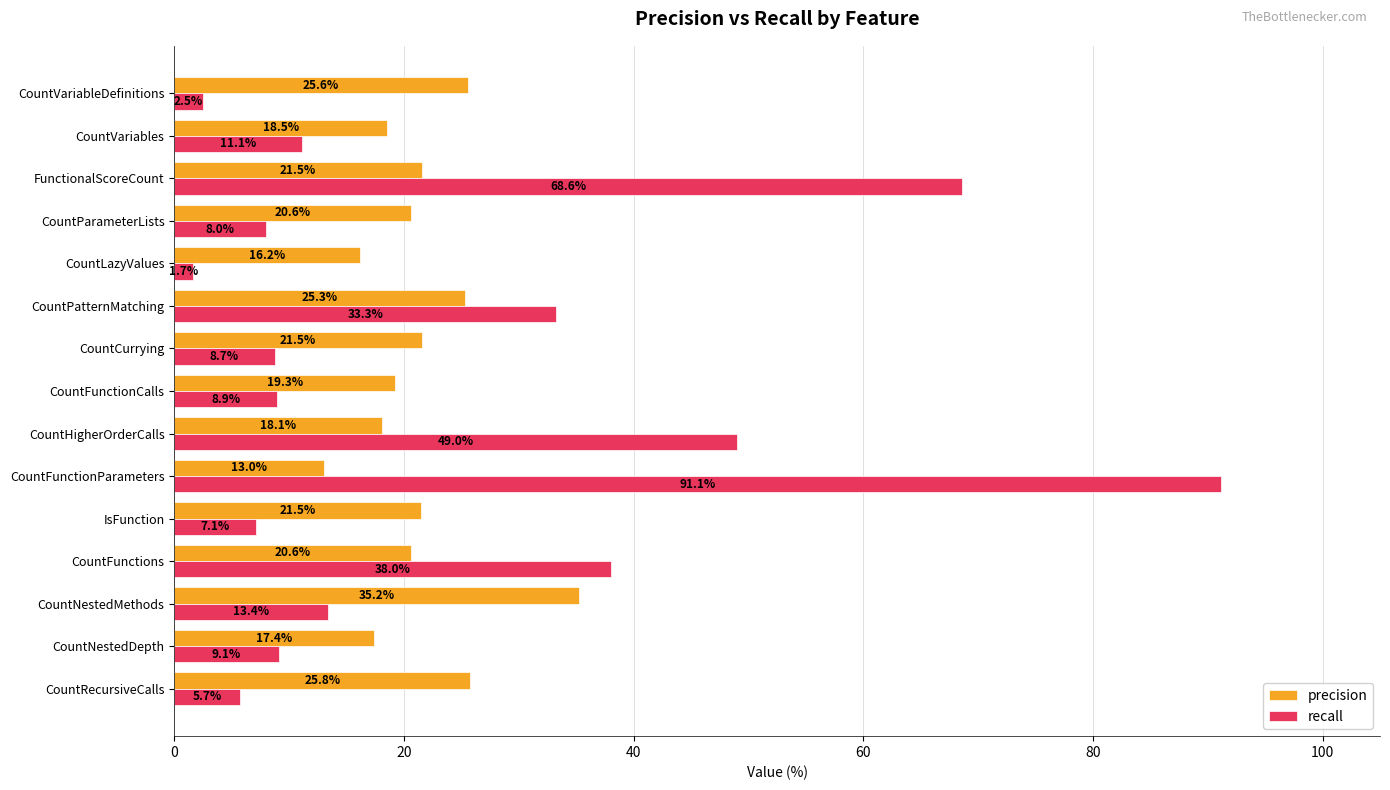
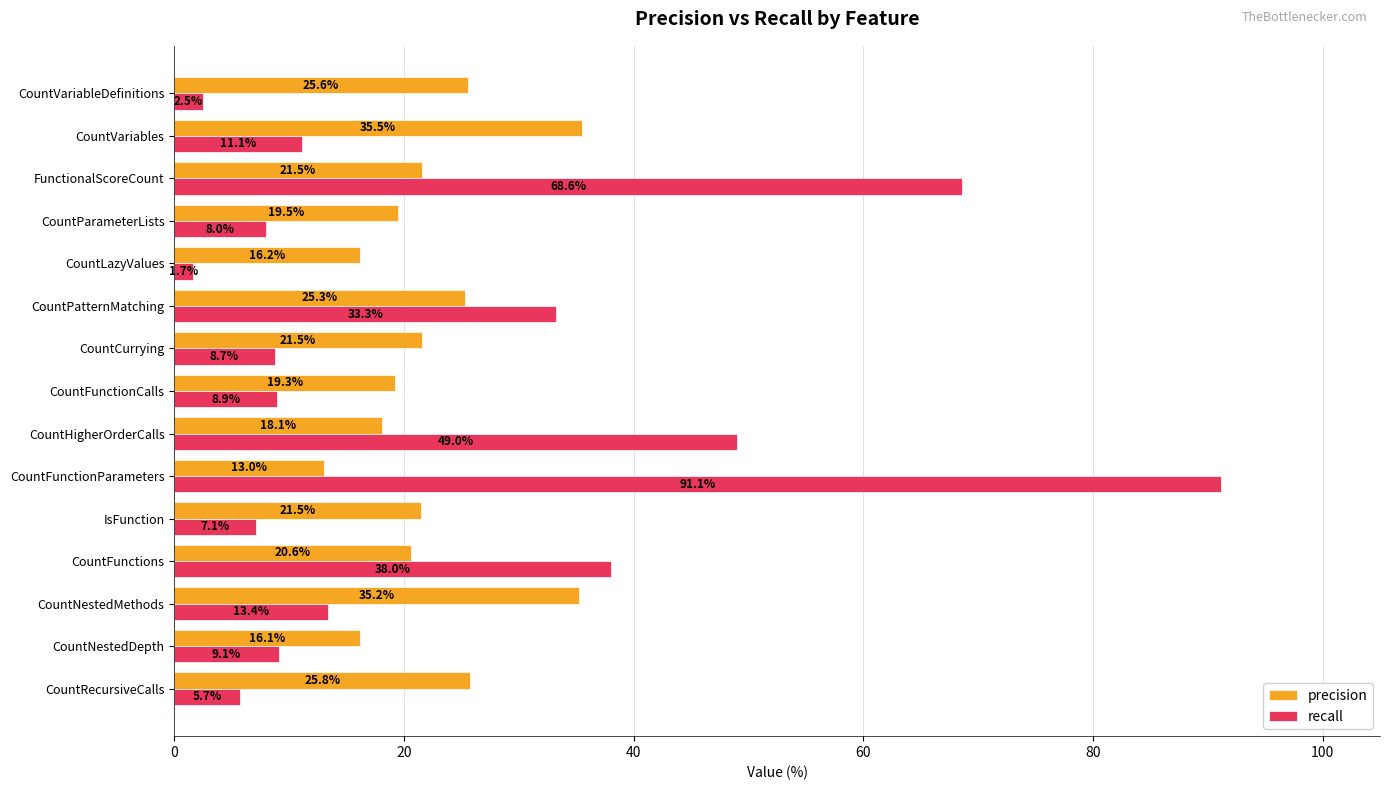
precision, CountVariables: 18.5% -> 35.5%
precision, CountParameterLists: 20.6% -> 19.5%
precision, CountNestedDepth: 17.4% -> 16.1%
